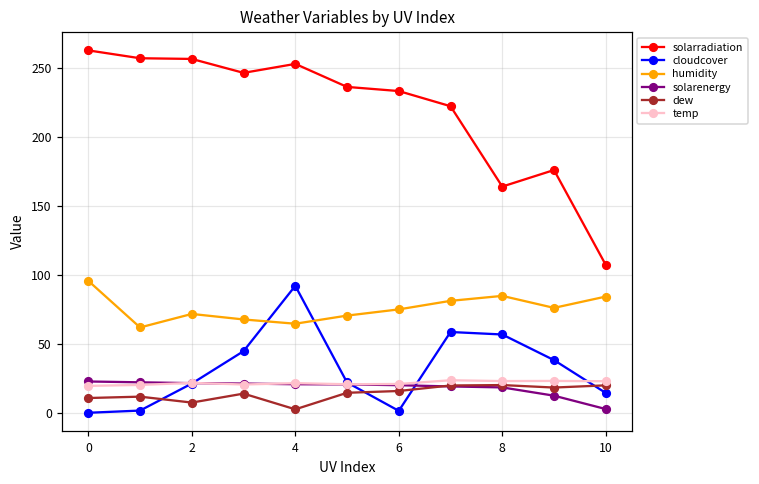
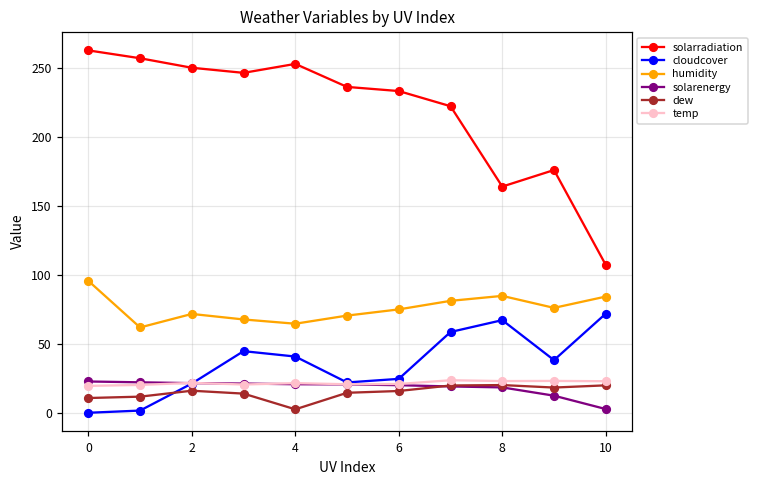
solarradiation, 2: 257 -> 250
dew, 2: 8 -> 16
cloudcover, 4: 92 -> 41
cloudcover, 6: 2 -> 25
cloudcover, 8: 57 -> 67
cloudcover, 10: 15 -> 72
